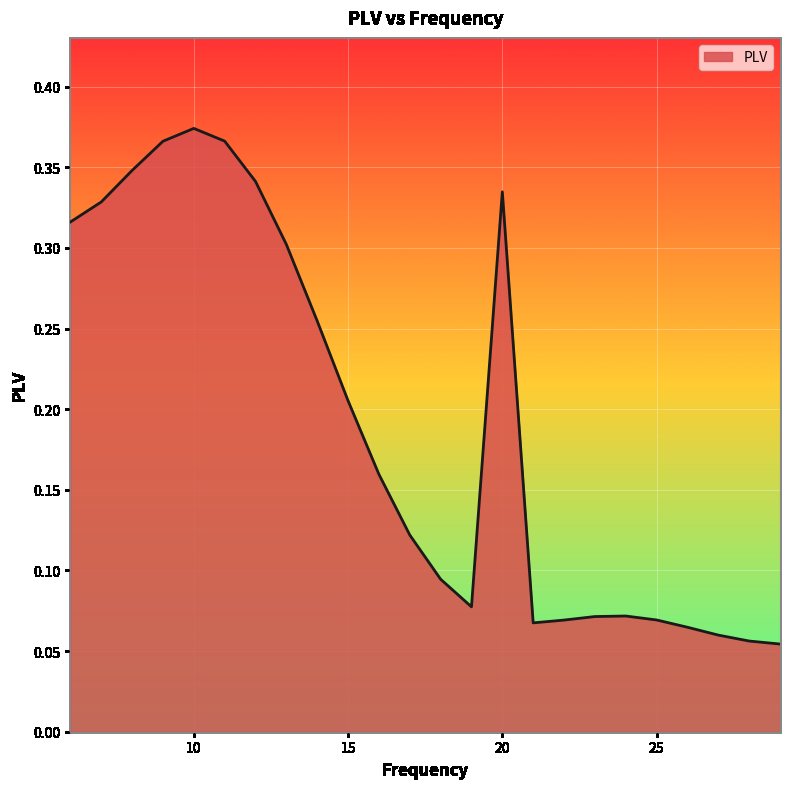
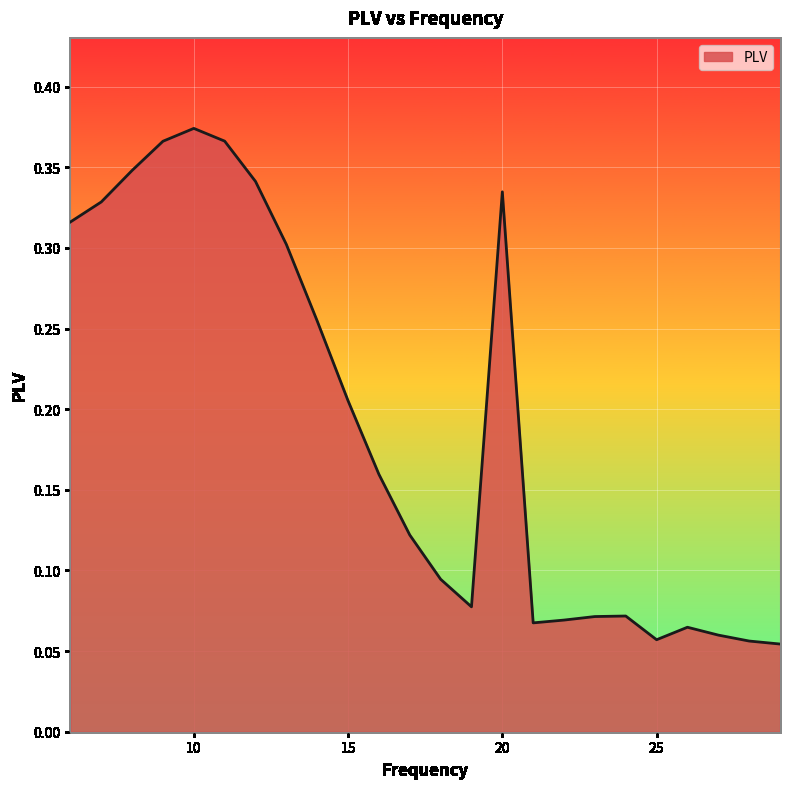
25: 0.069 -> 0.057
